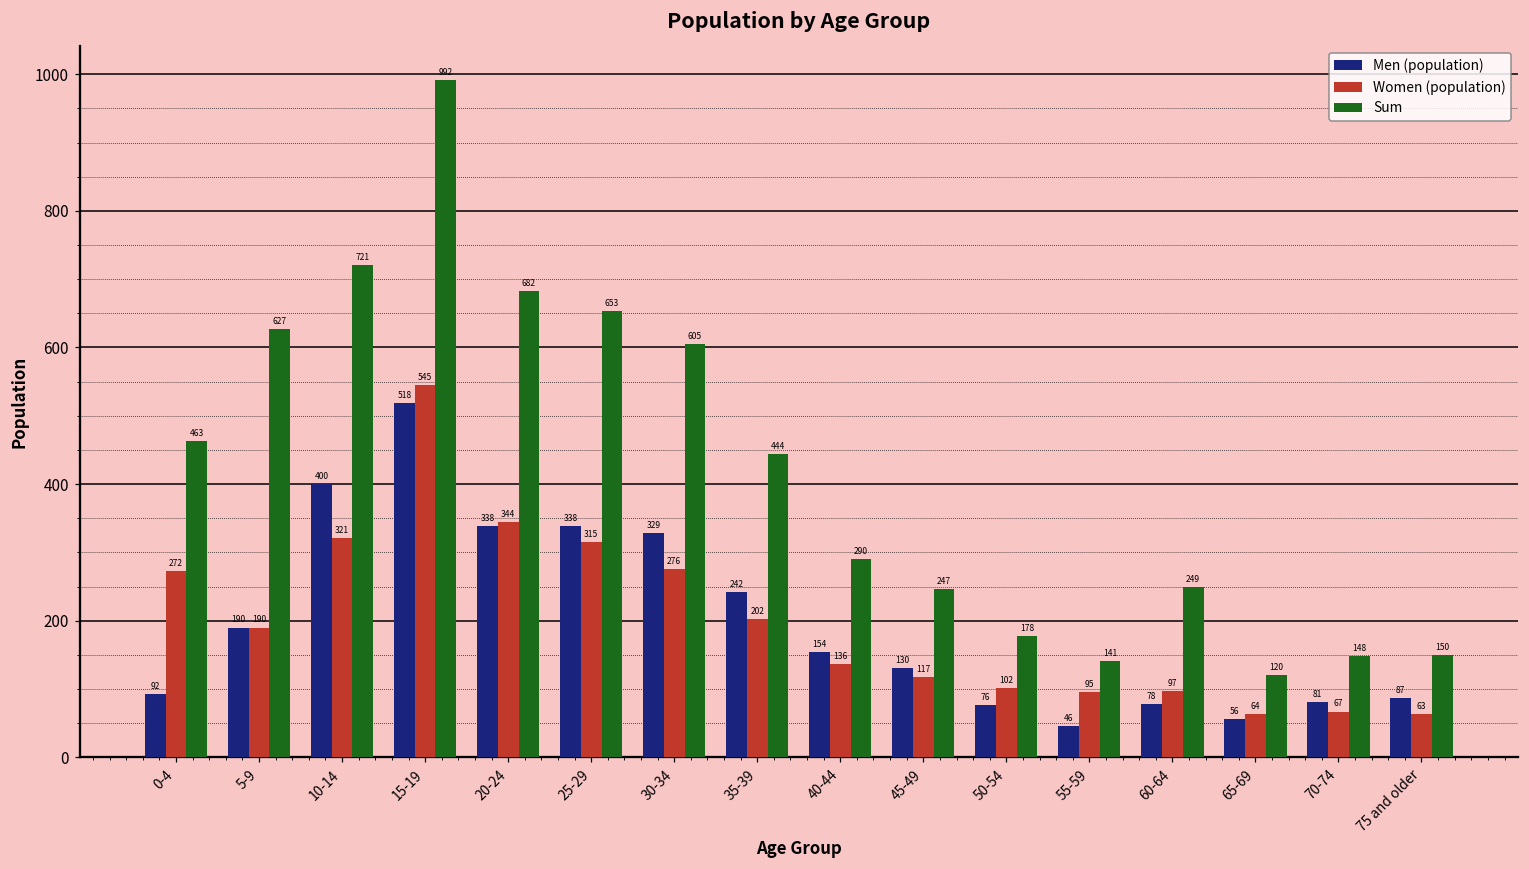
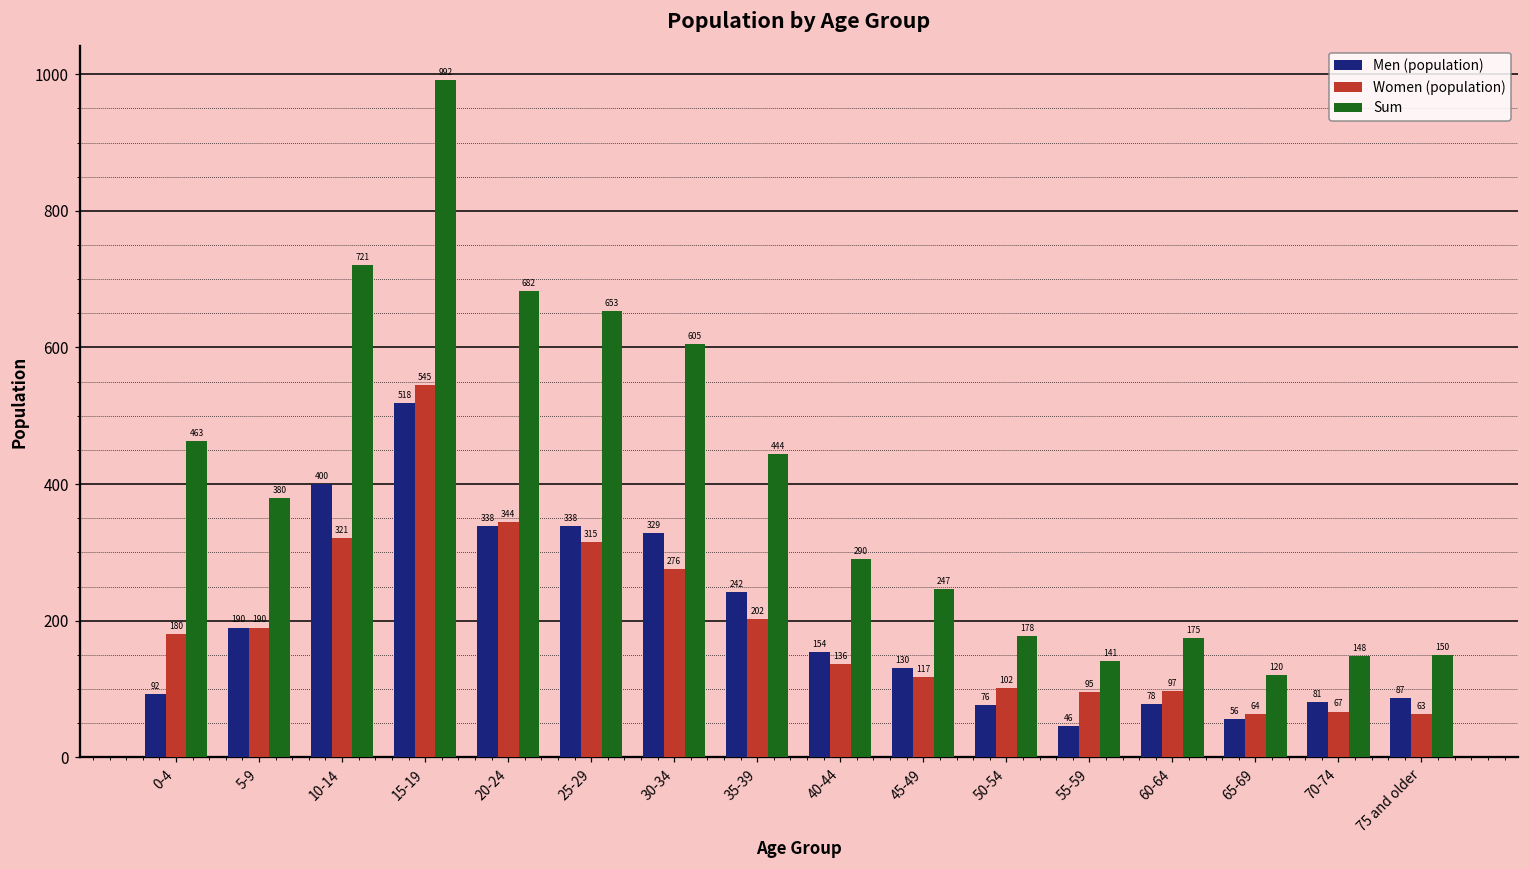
Women (population), 0-4: 272 -> 180
Sum, 5-9: 627 -> 380
Sum, 60-64: 249 -> 175
